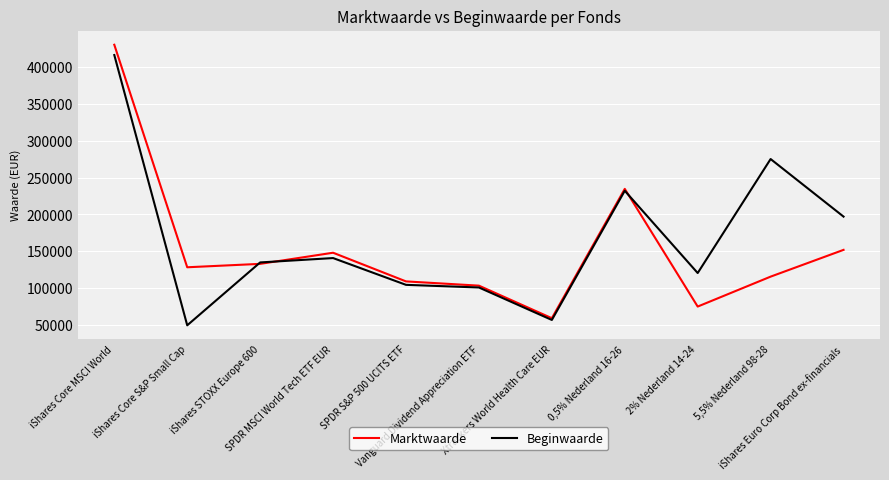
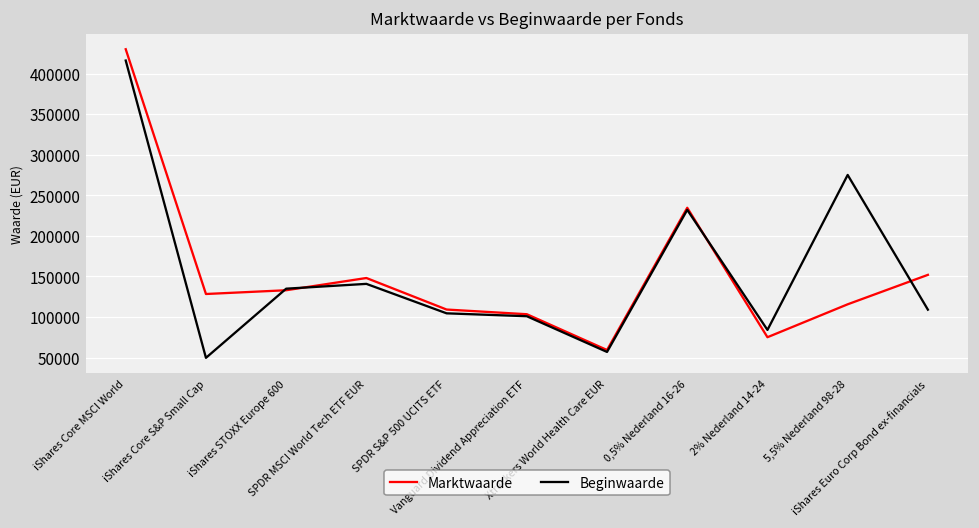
Beginwaarde, 2% Nederland 14-24: 120000 -> 80000
Beginwaarde, iShares Euro Corp Bond ex-financials: 200000 -> 110000
